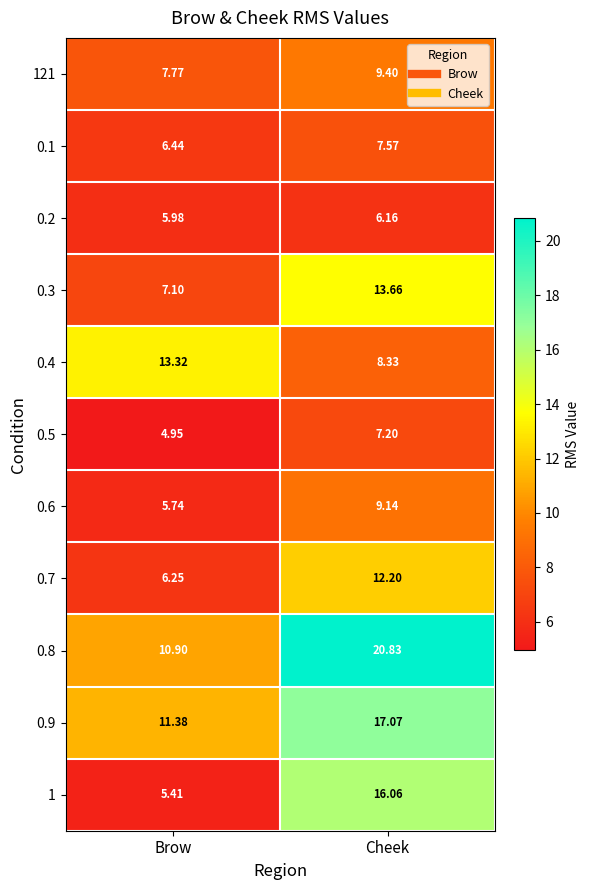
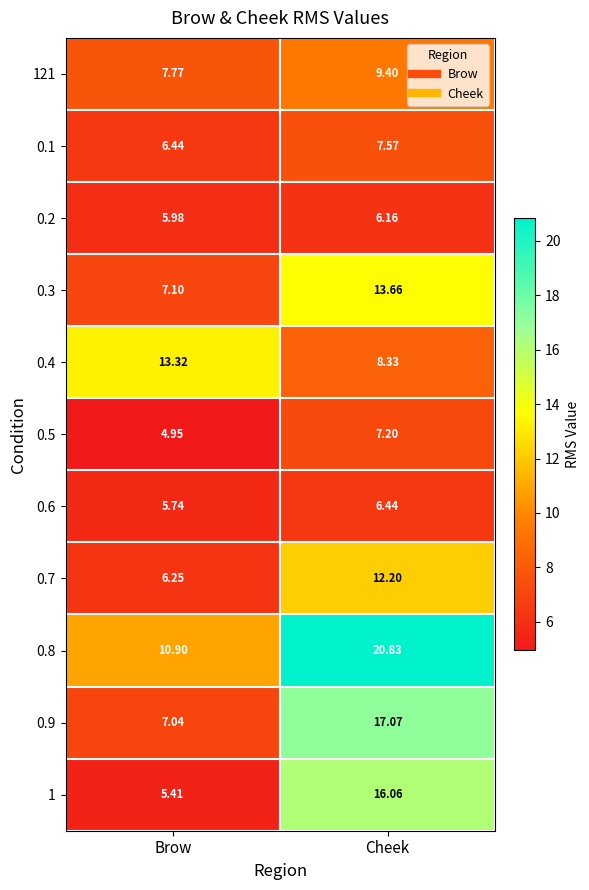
0.6, Cheek: 9.14 -> 6.44
0.9, Brow: 11.38 -> 7.04
